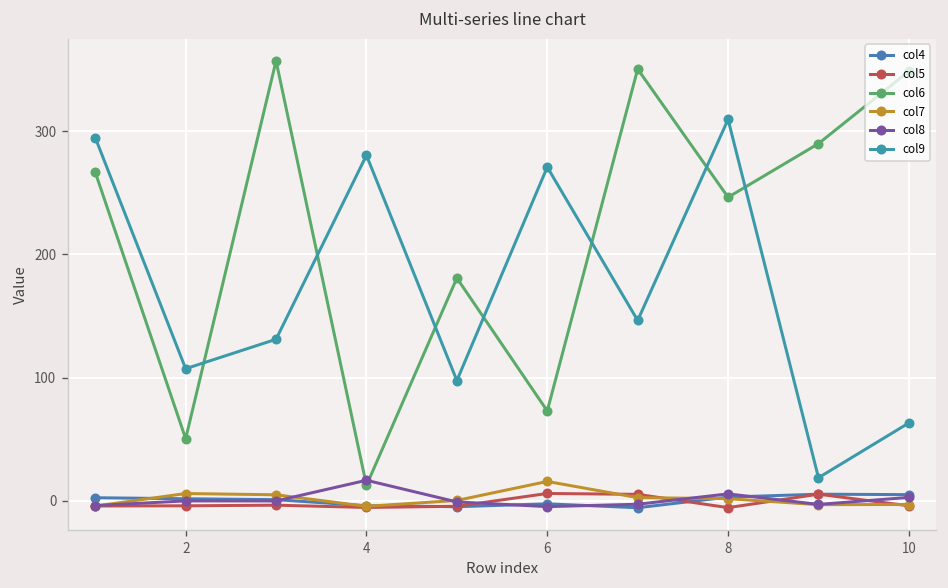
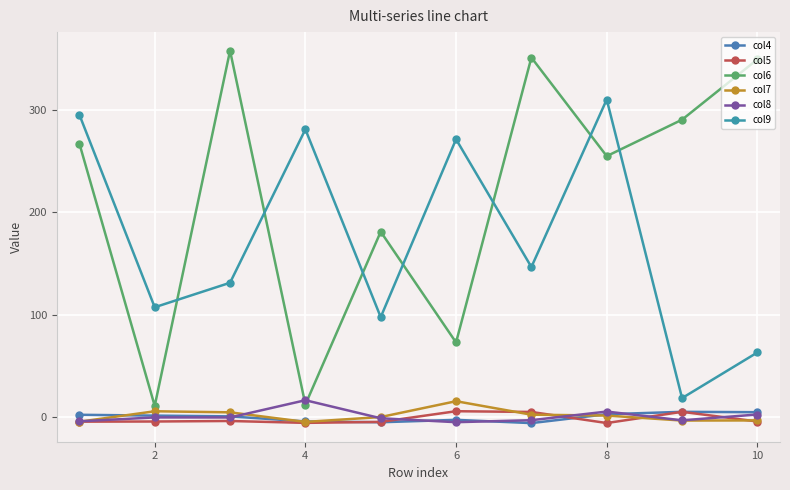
col6, 2: 50 -> 11
col6, 8: 246 -> 255
